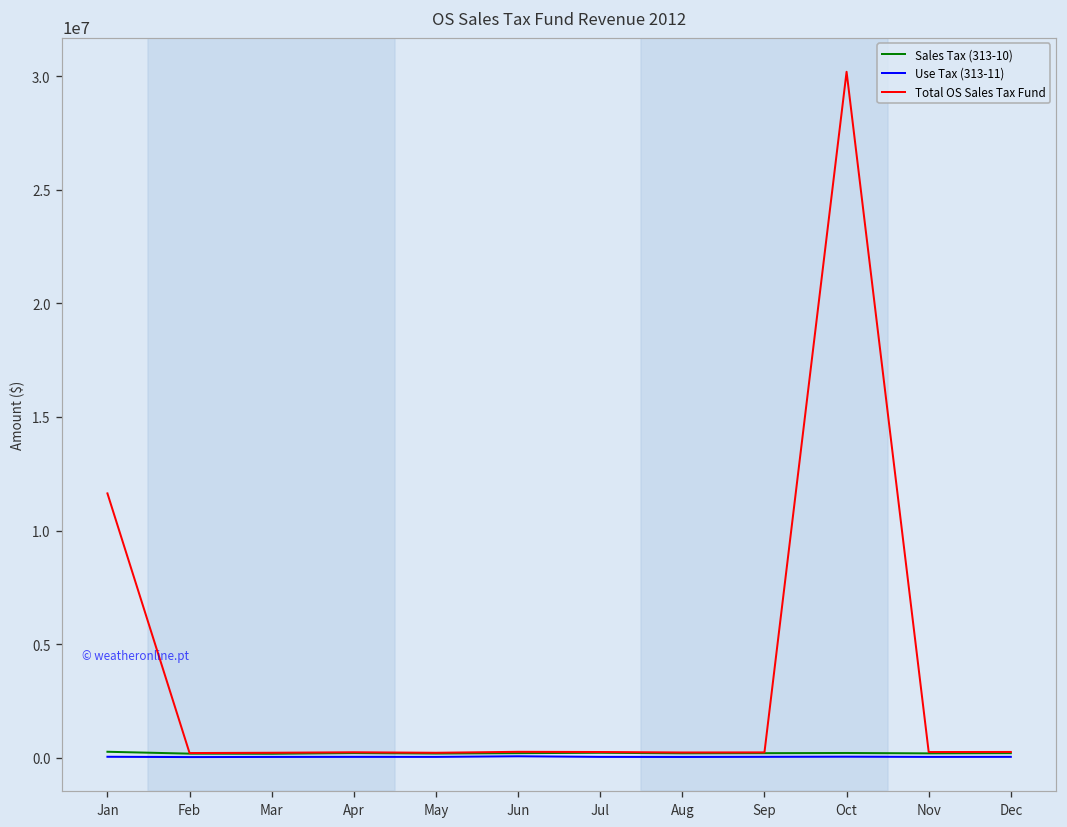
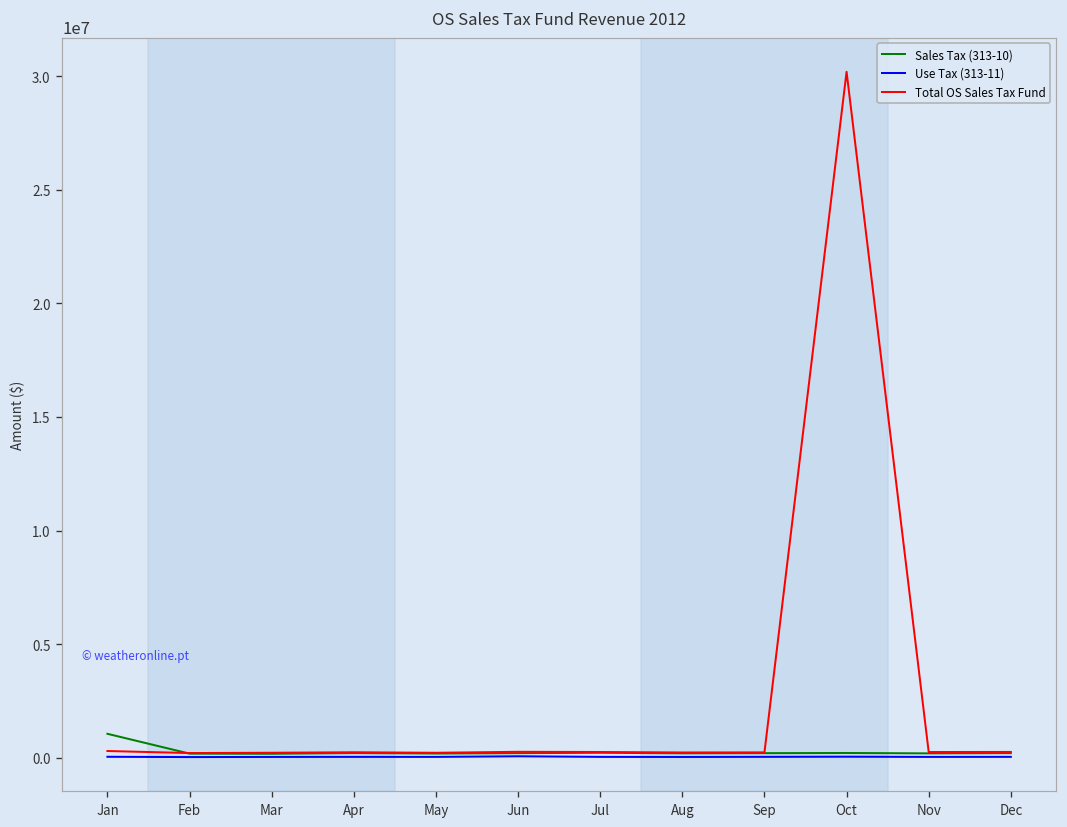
Sales Tax (313-10), Jan: 300000 -> 1000000
Total OS Sales Tax Fund, Jan: 11600000 -> 300000
